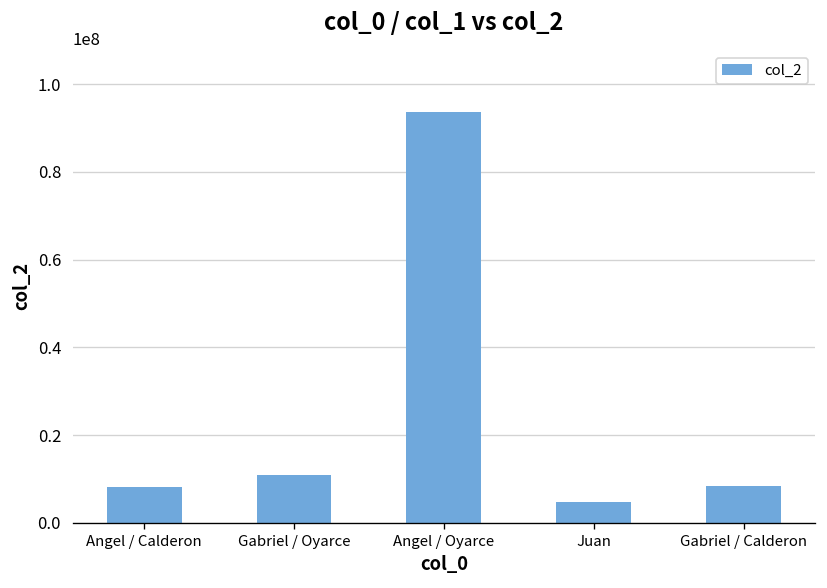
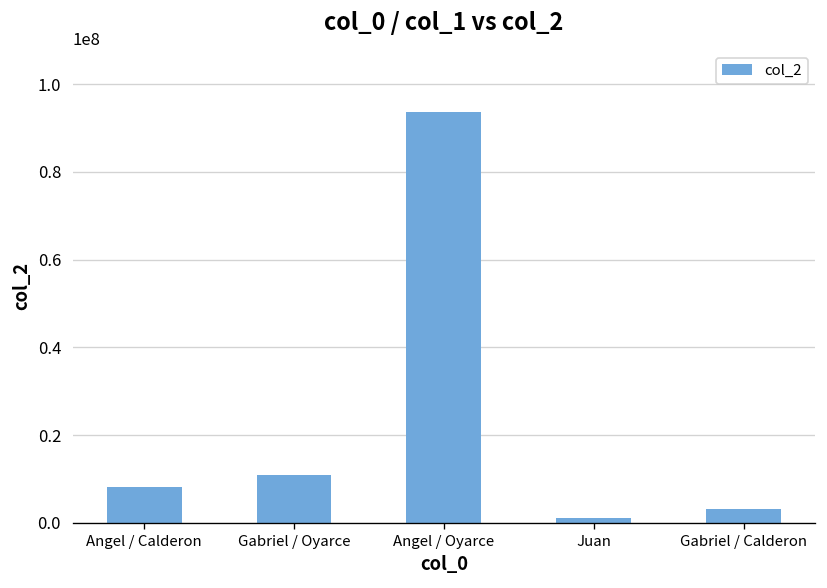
Juan: 5000000 -> 1000000
Gabriel / Calderon: 8000000 -> 3000000
